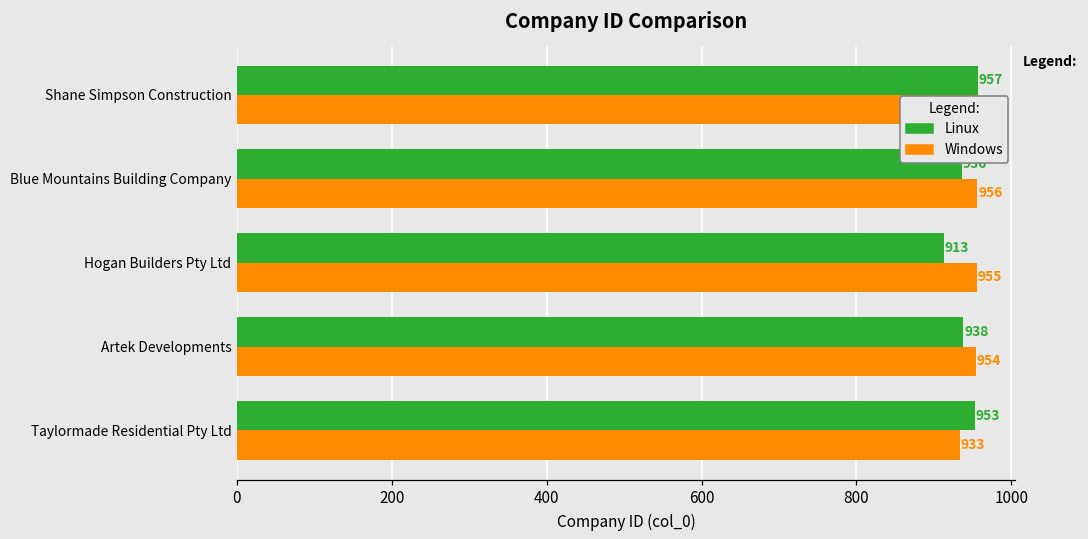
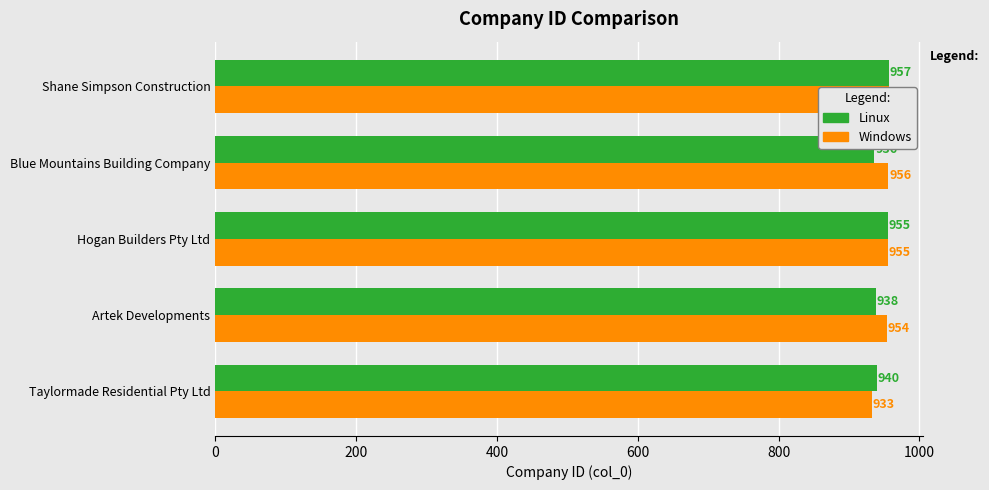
Linux, Hogan Builders Pty Ltd: 913 -> 955
Linux, Taylormade Residential Pty Ltd: 953 -> 940
